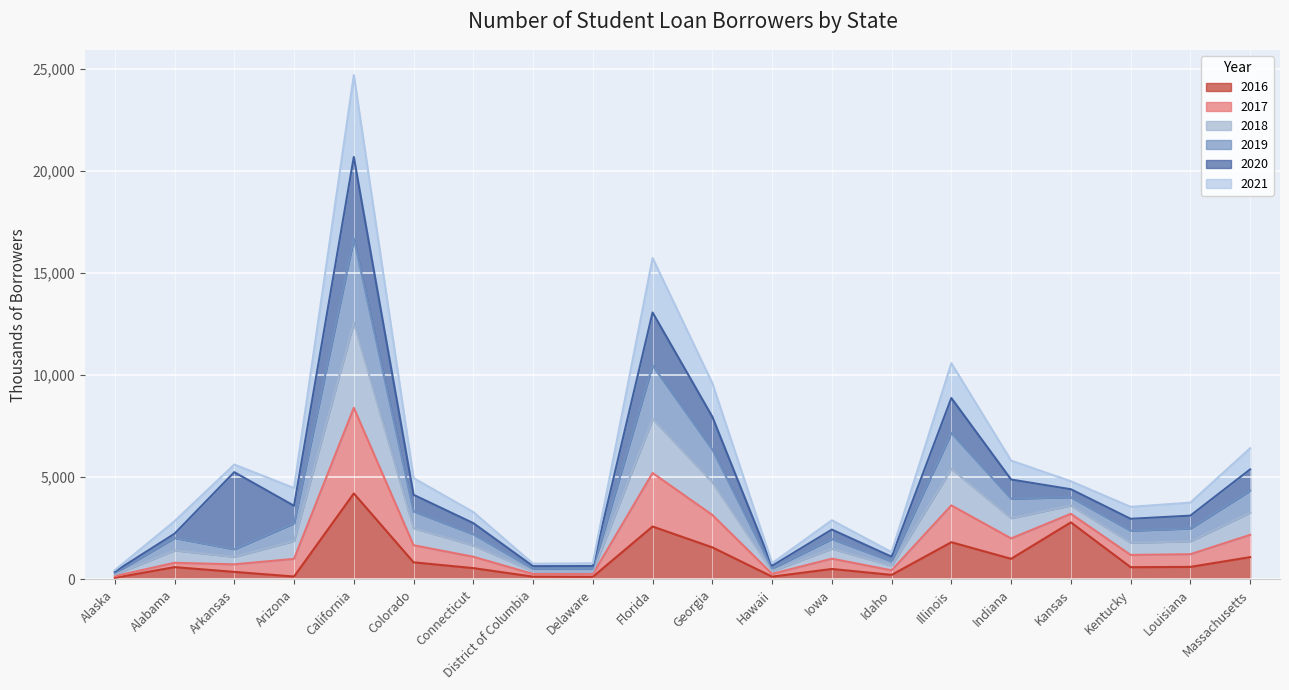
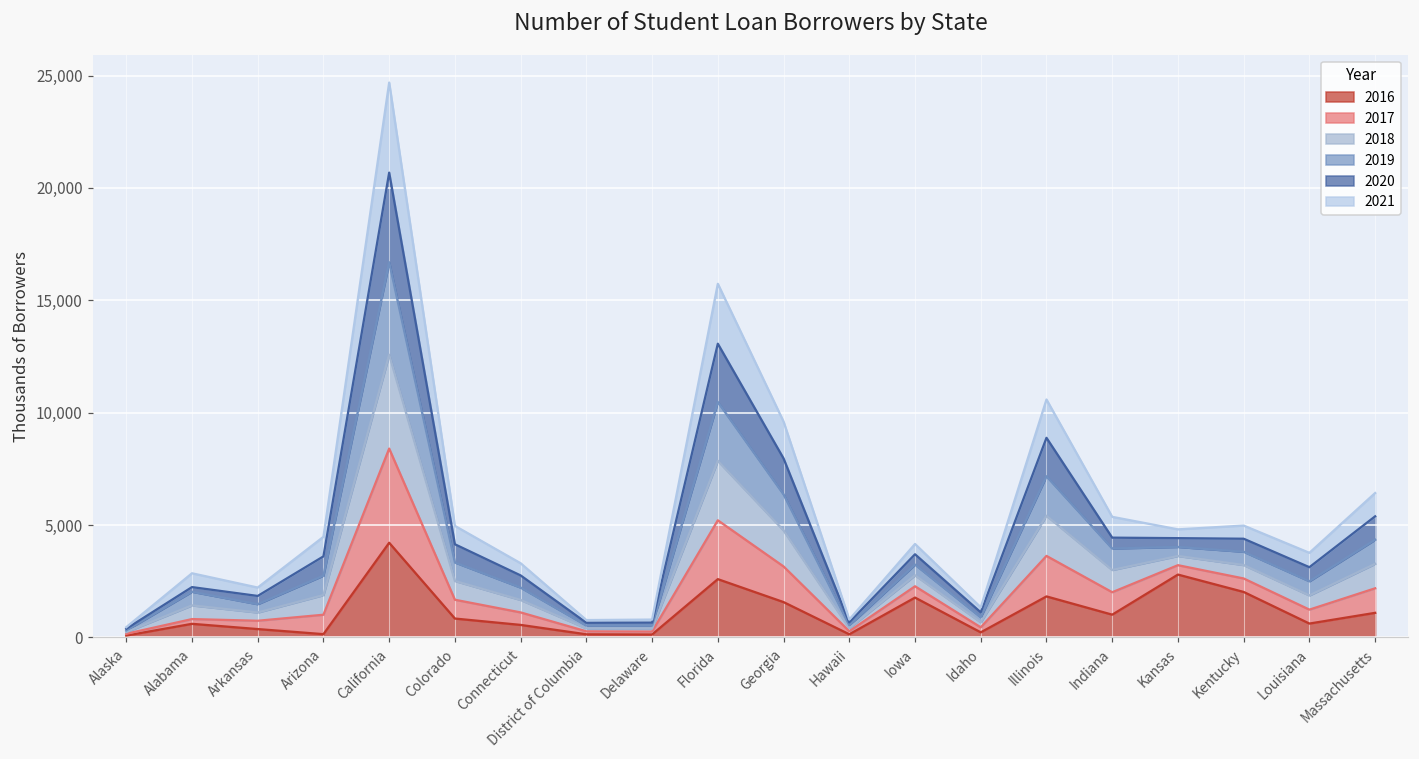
2020, Arkansas: 3,800 -> 400
2016, Iowa: 500 -> 1,800
2020, Indiana: 900 -> 500
2016, Kentucky: 600 -> 2,000
